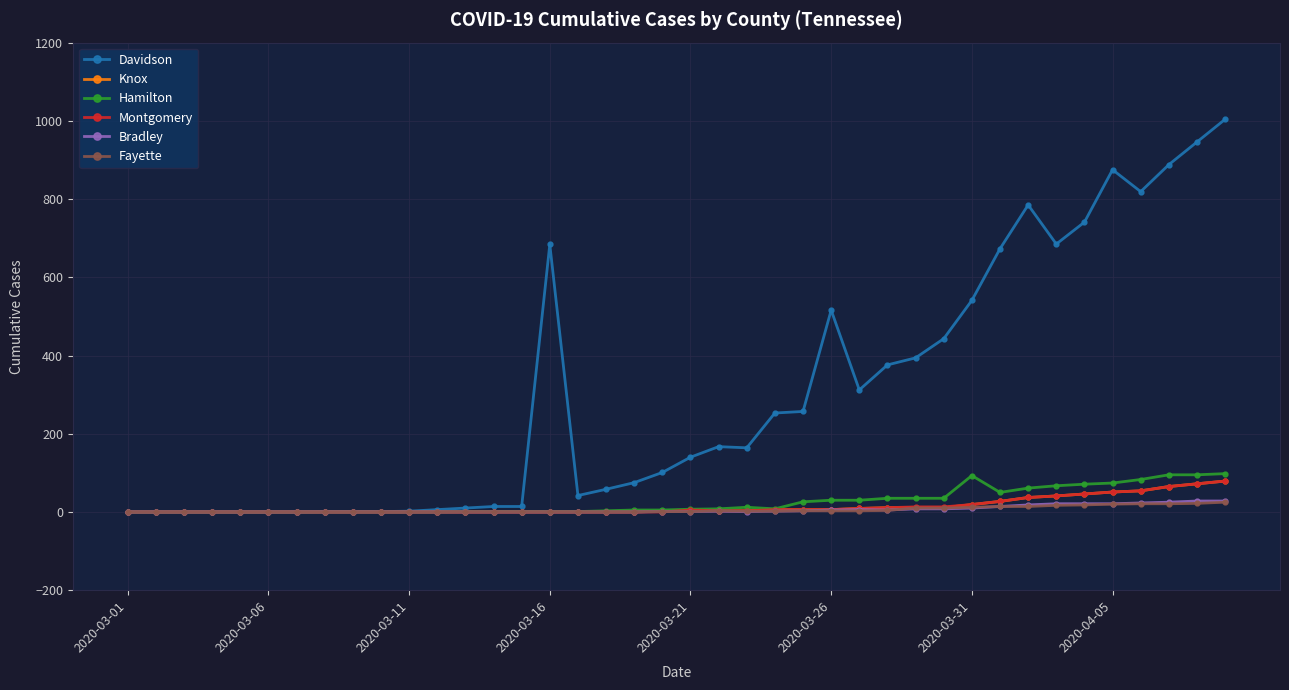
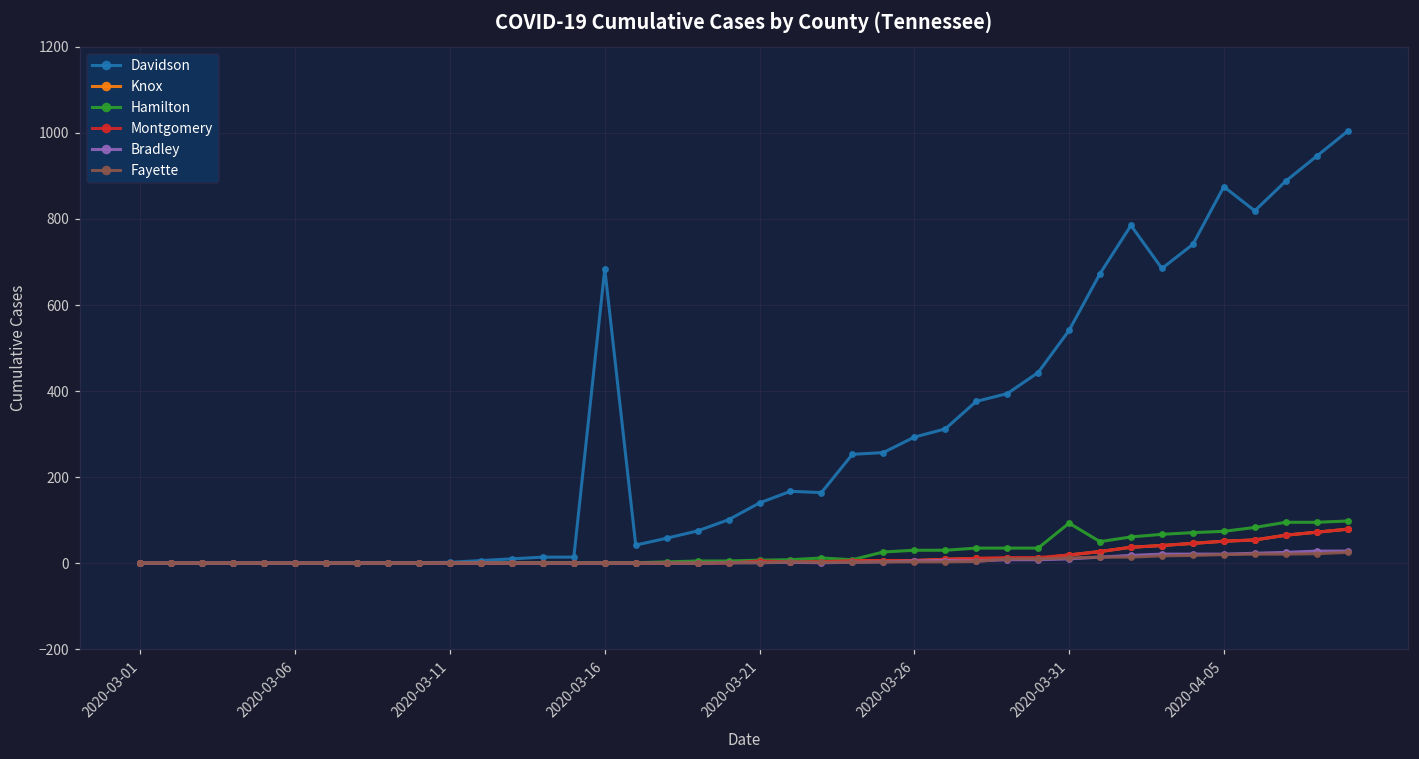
Davidson, 2020-03-26: 520 -> 290
